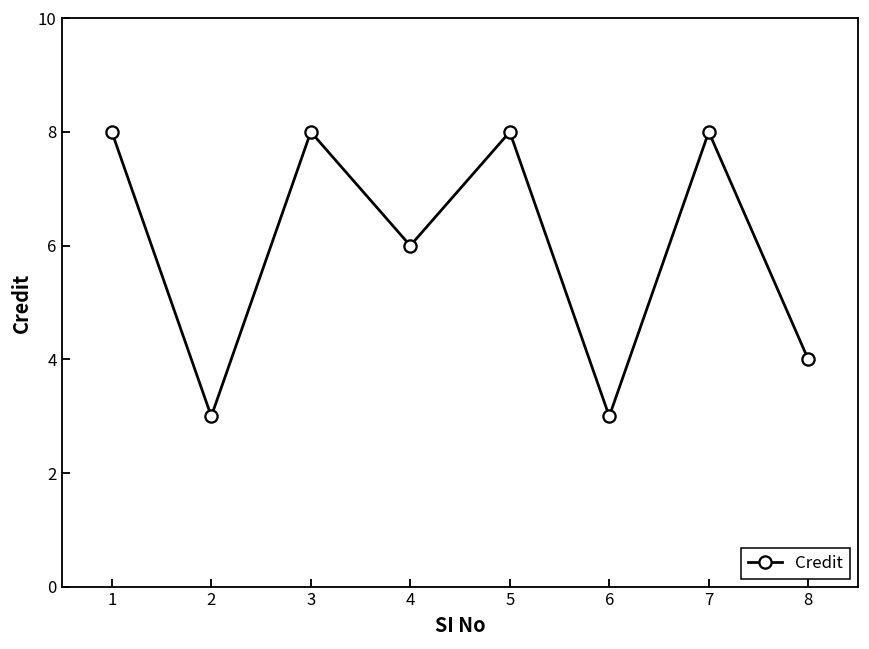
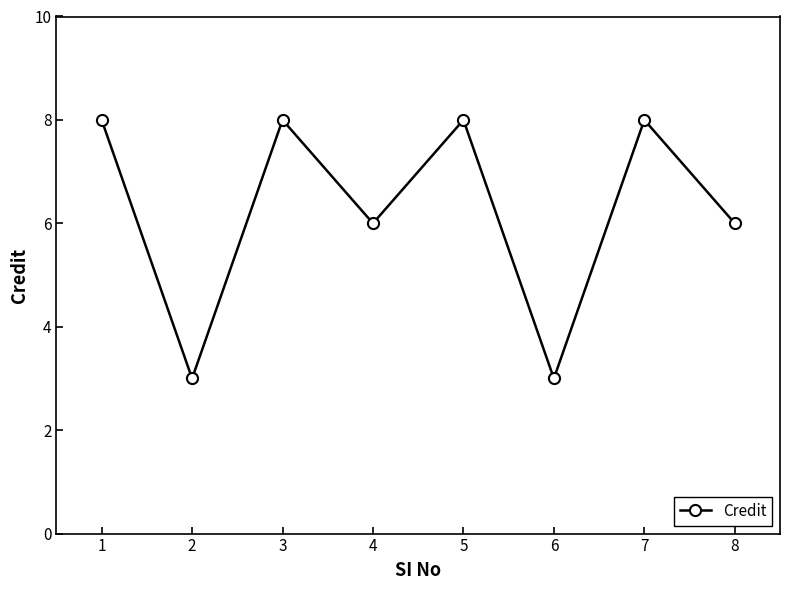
8: 4 -> 6
